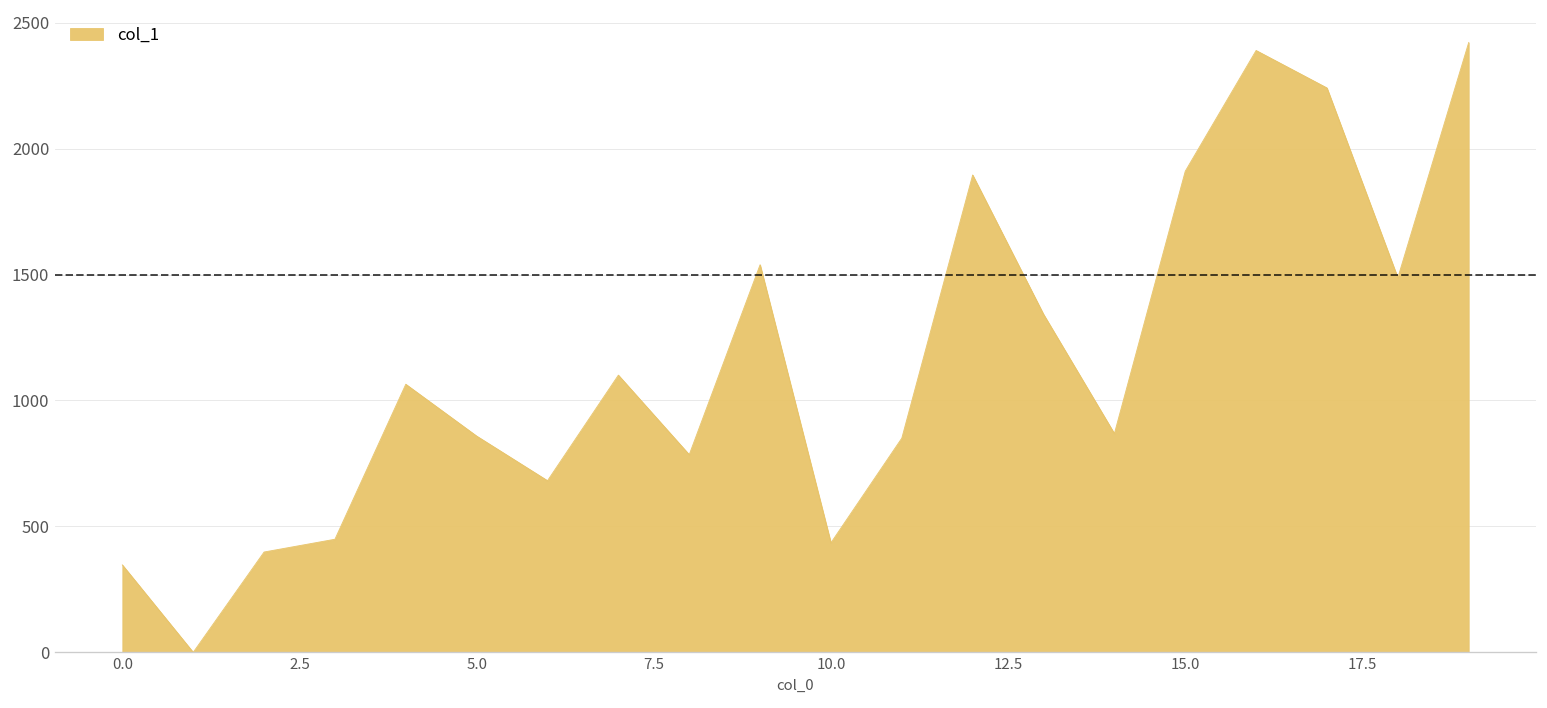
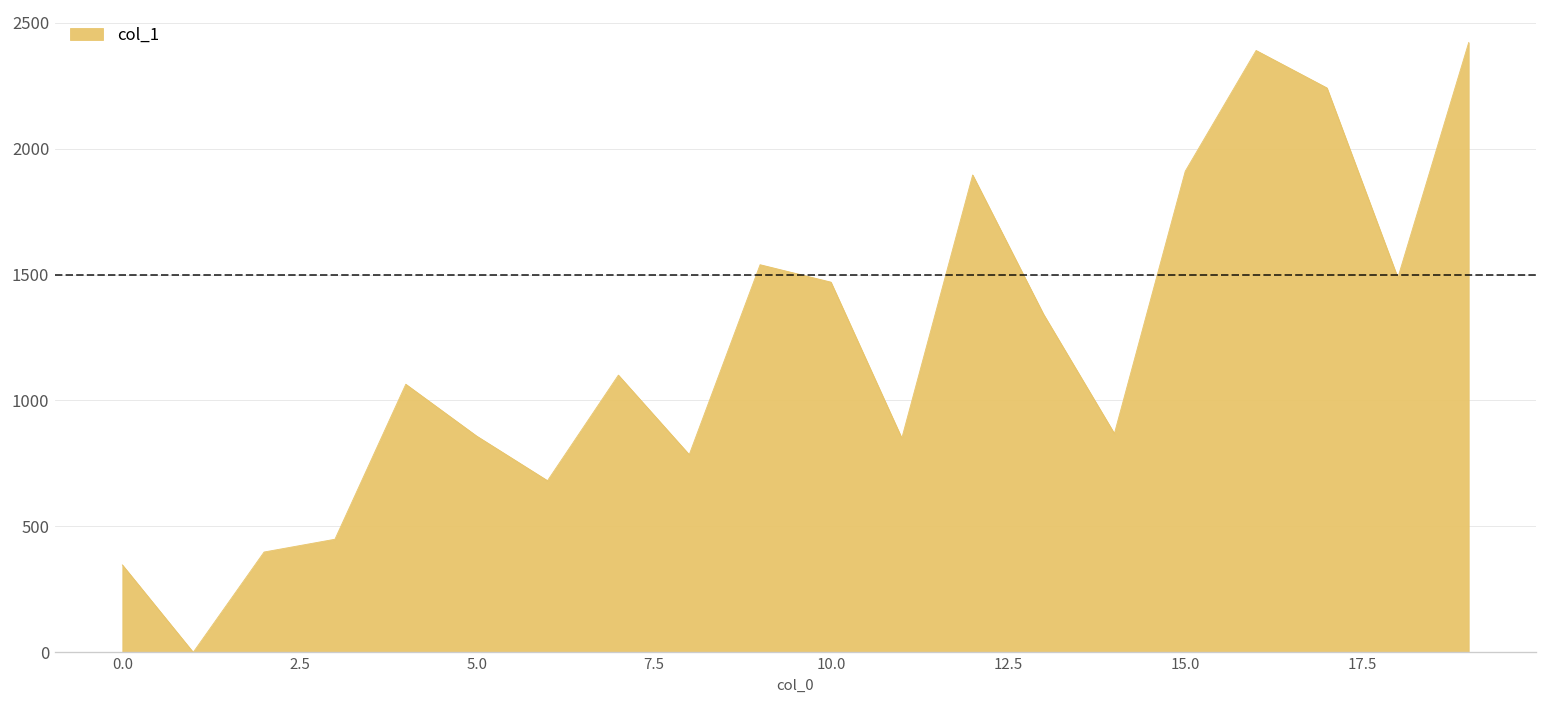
10.0: 430 -> 1470
